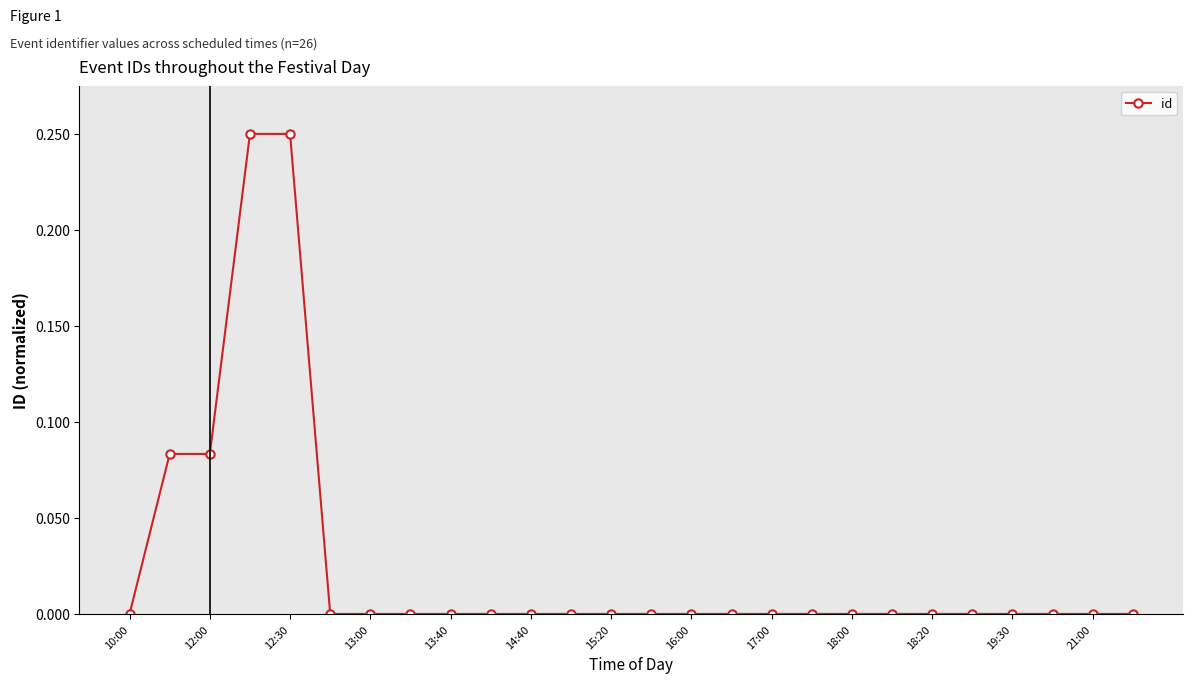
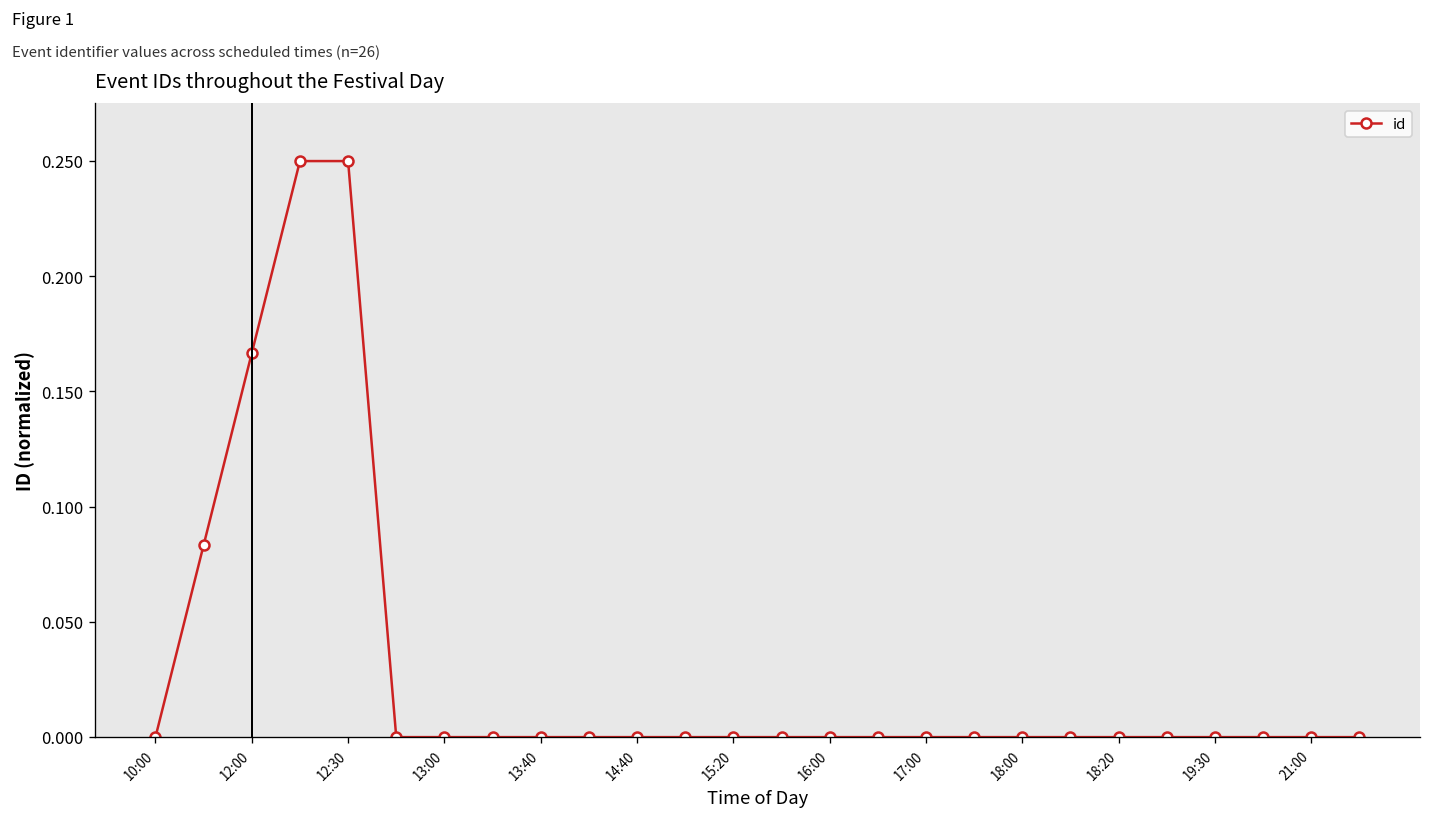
12:00: 0.083 -> 0.167
